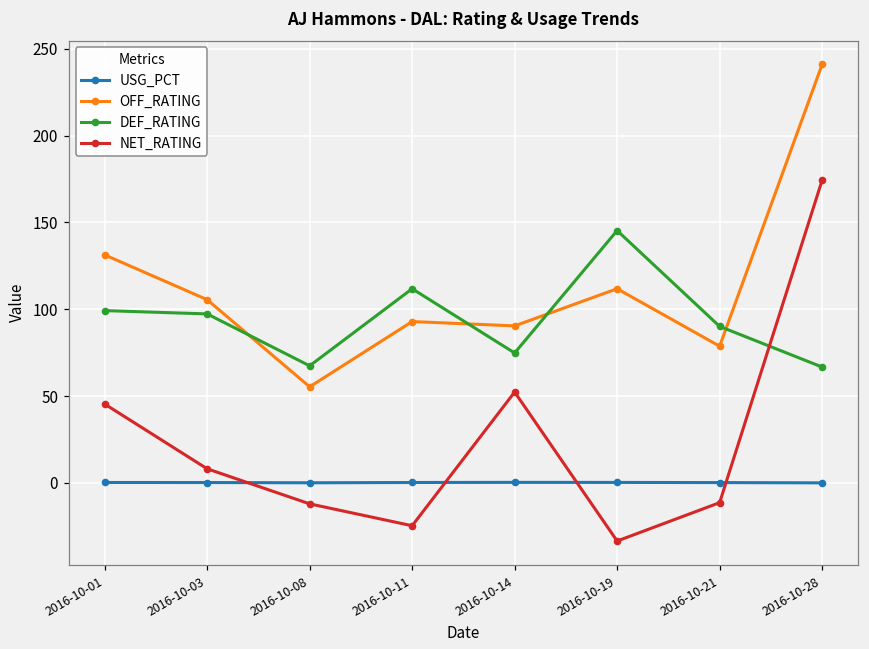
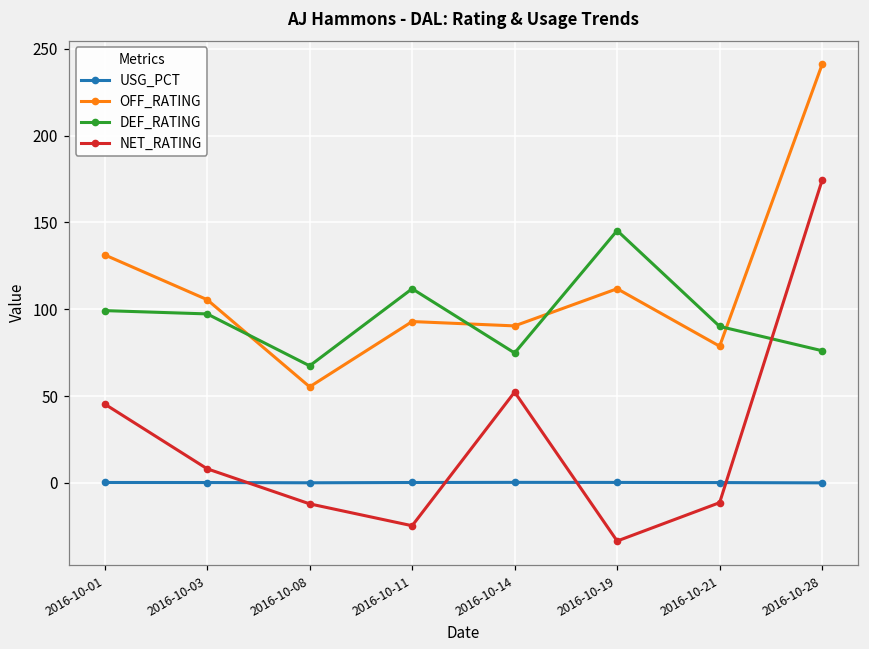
DEF_RATING, 2016-10-28: 67 -> 76
